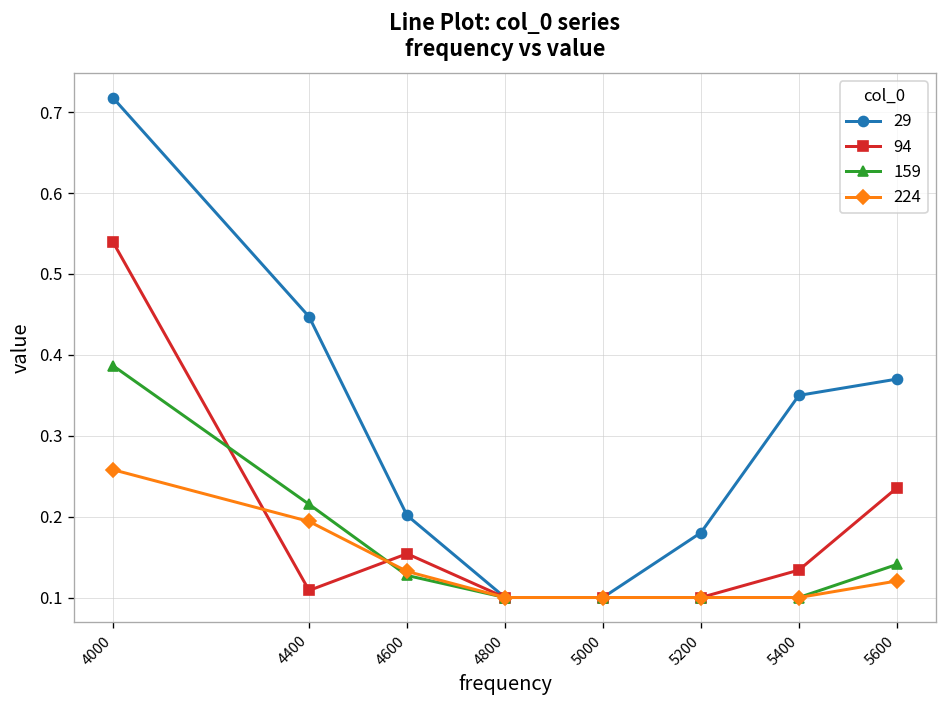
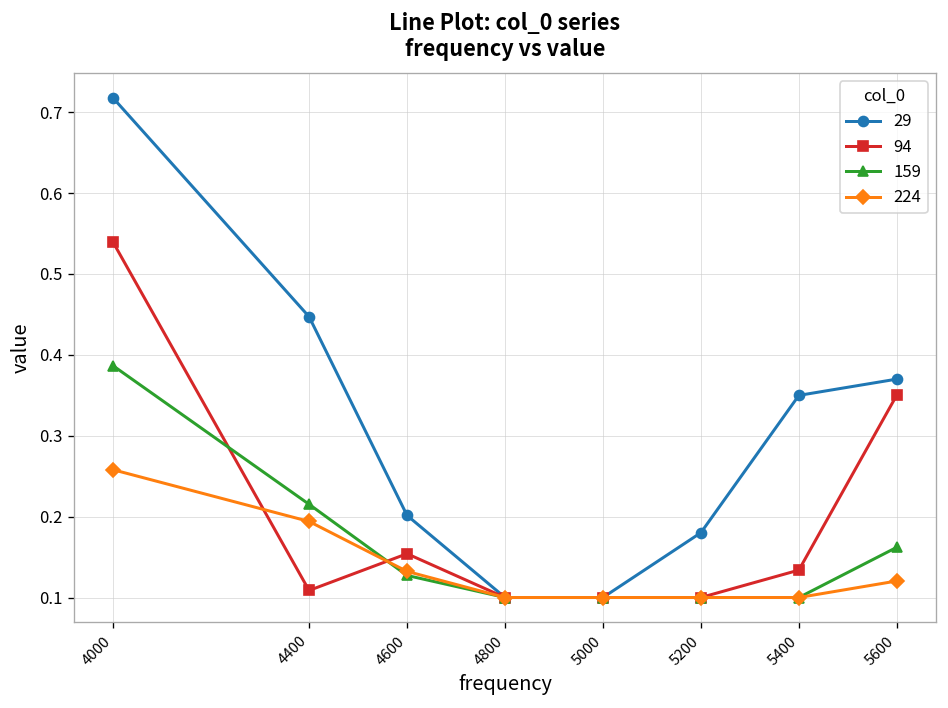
94, 5600: 0.24 -> 0.35
159, 5600: 0.14 -> 0.16
